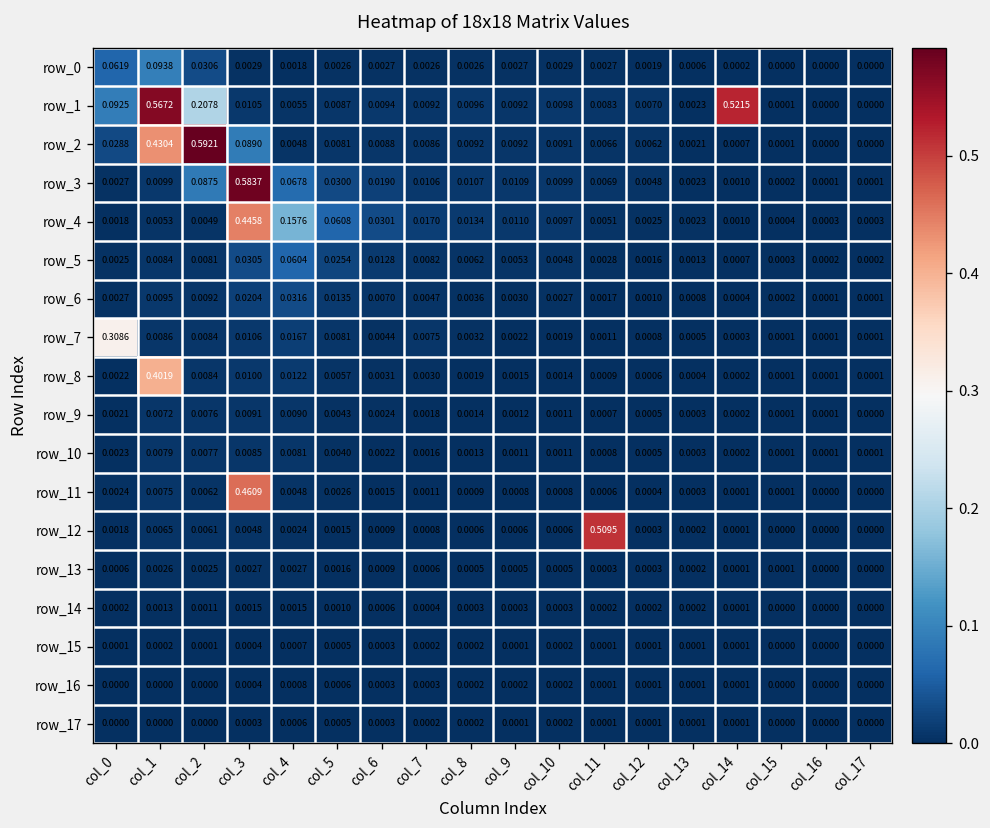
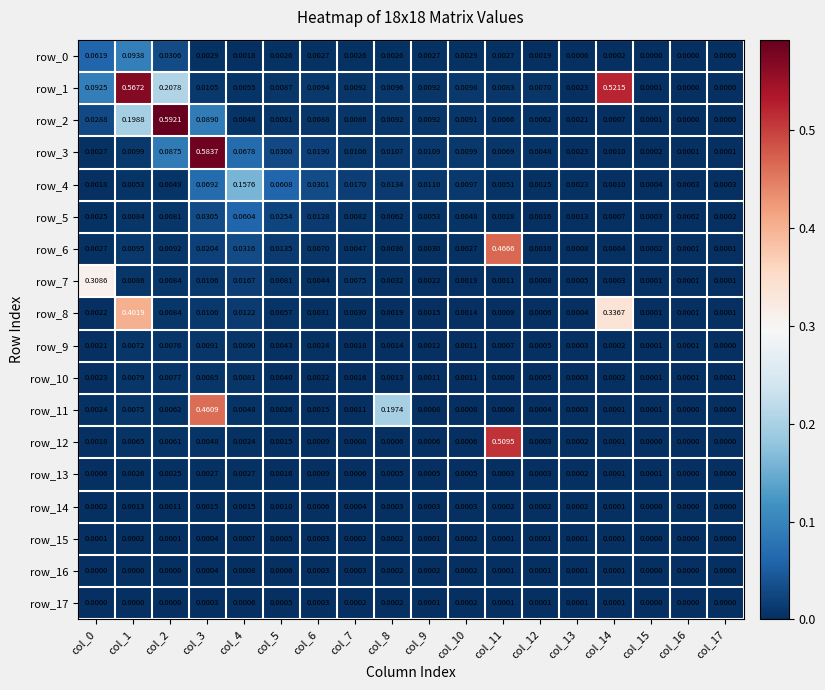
row_2, col_1: 0.4304 -> 0.1988
row_4, col_3: 0.4458 -> 0.0692
row_6, col_11: 0.0017 -> 0.4666
row_8, col_14: 0.0002 -> 0.3367
row_11, col_8: 0.0009 -> 0.1974
